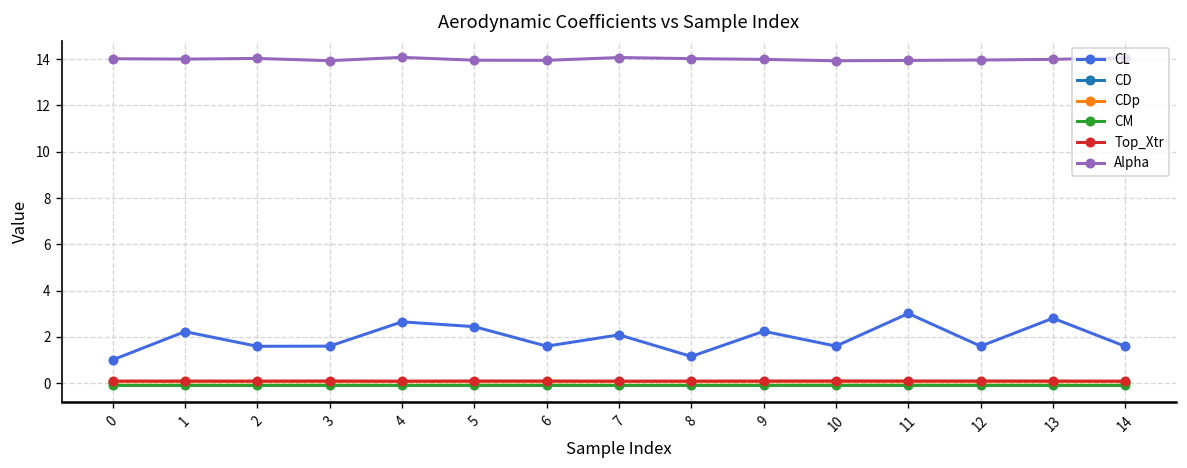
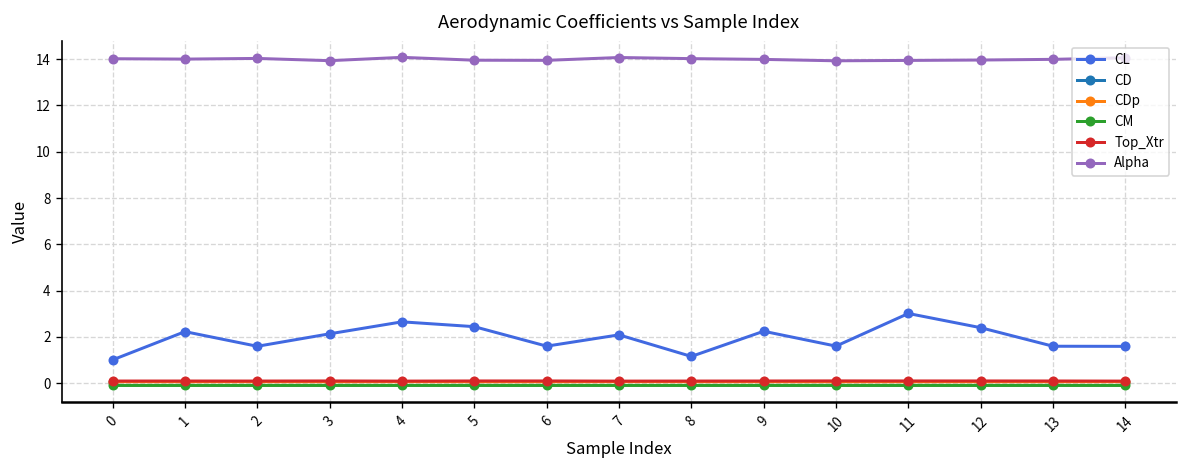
CL, 3: 1.6 -> 2.1
CL, 12: 1.6 -> 2.4
CL, 13: 2.8 -> 1.6
